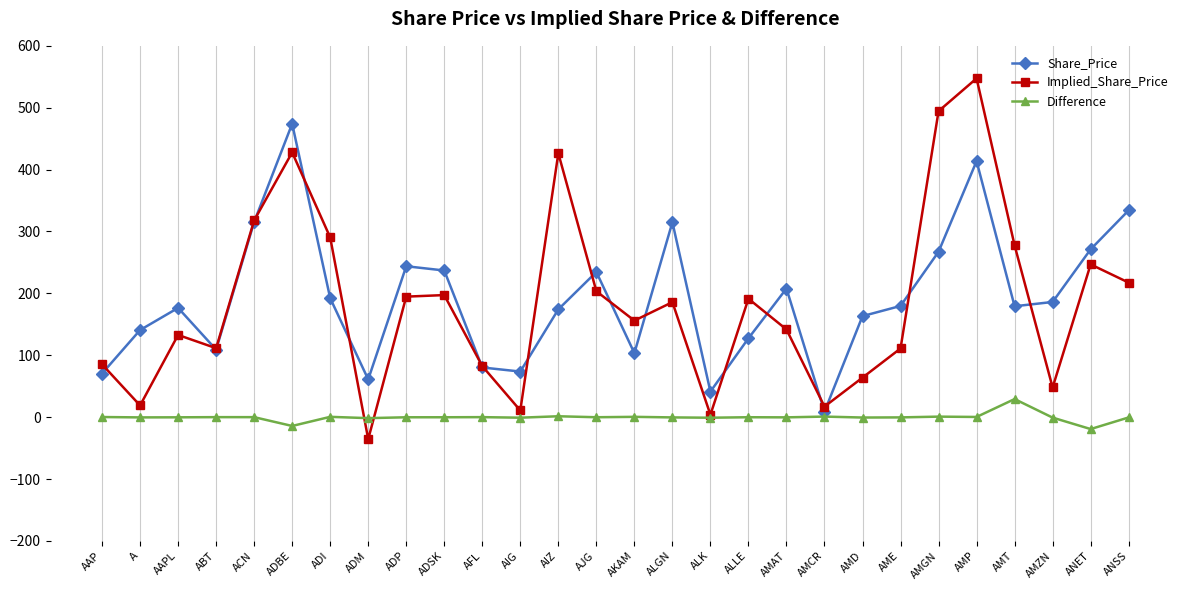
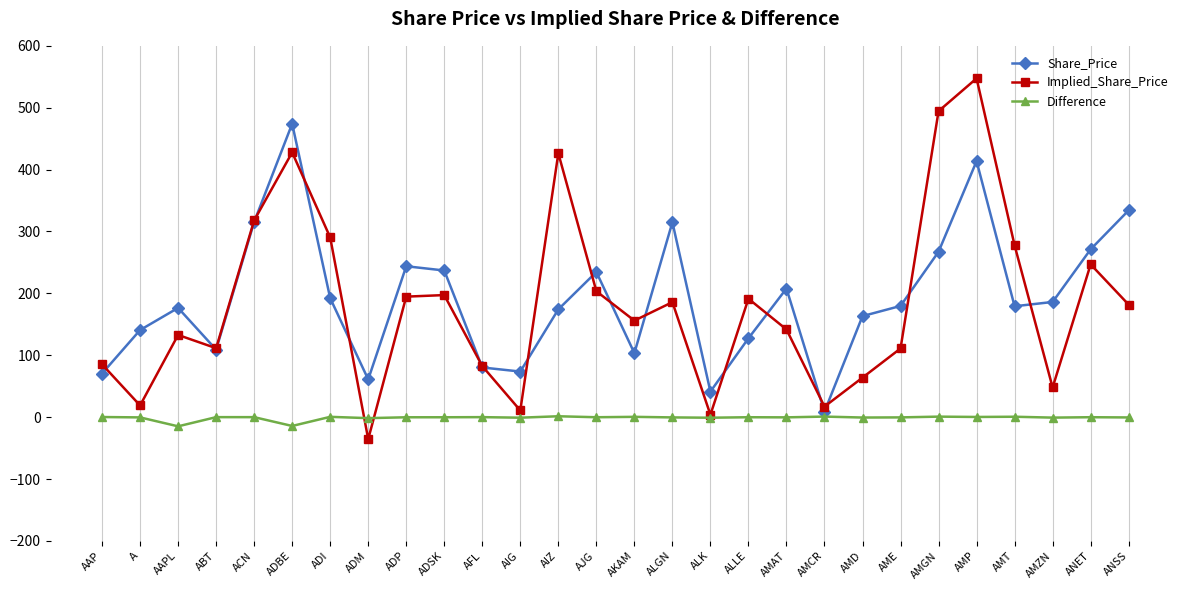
Difference, AAPL: 0 -> -10
Difference, AMT: 30 -> 0
Difference, ANET: -20 -> 0
Implied_Share_Price, ANSS: 220 -> 180
